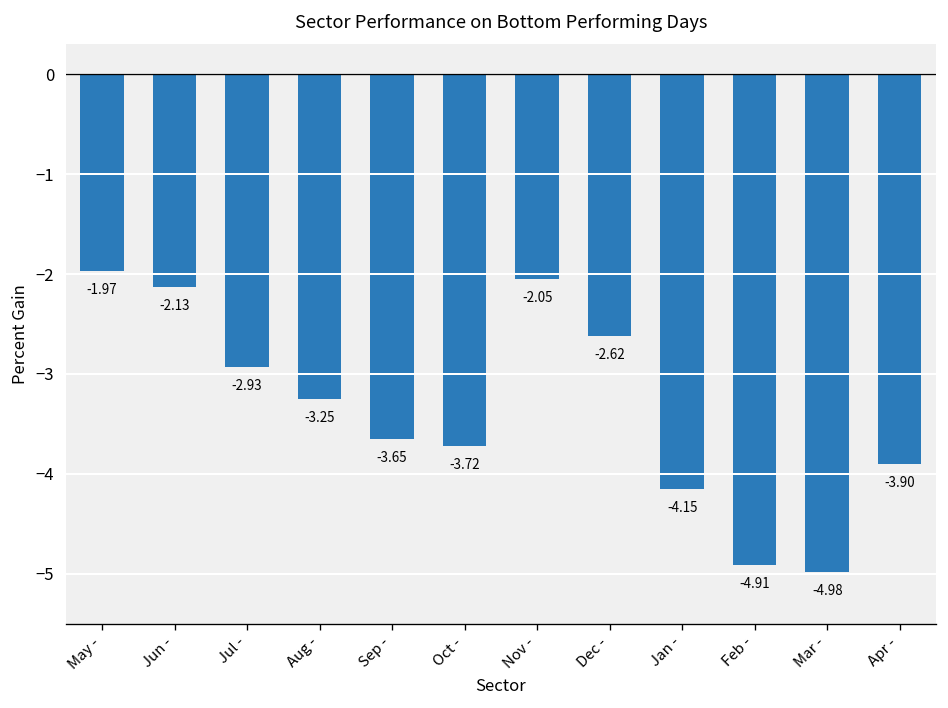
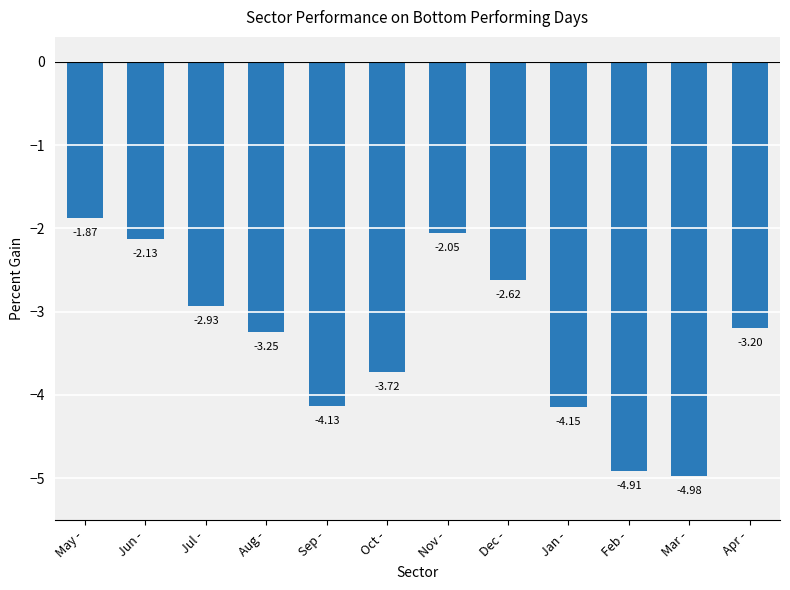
May -: -1.97 -> -1.87
Sep -: -3.65 -> -4.13
Apr -: -3.90 -> -3.20
